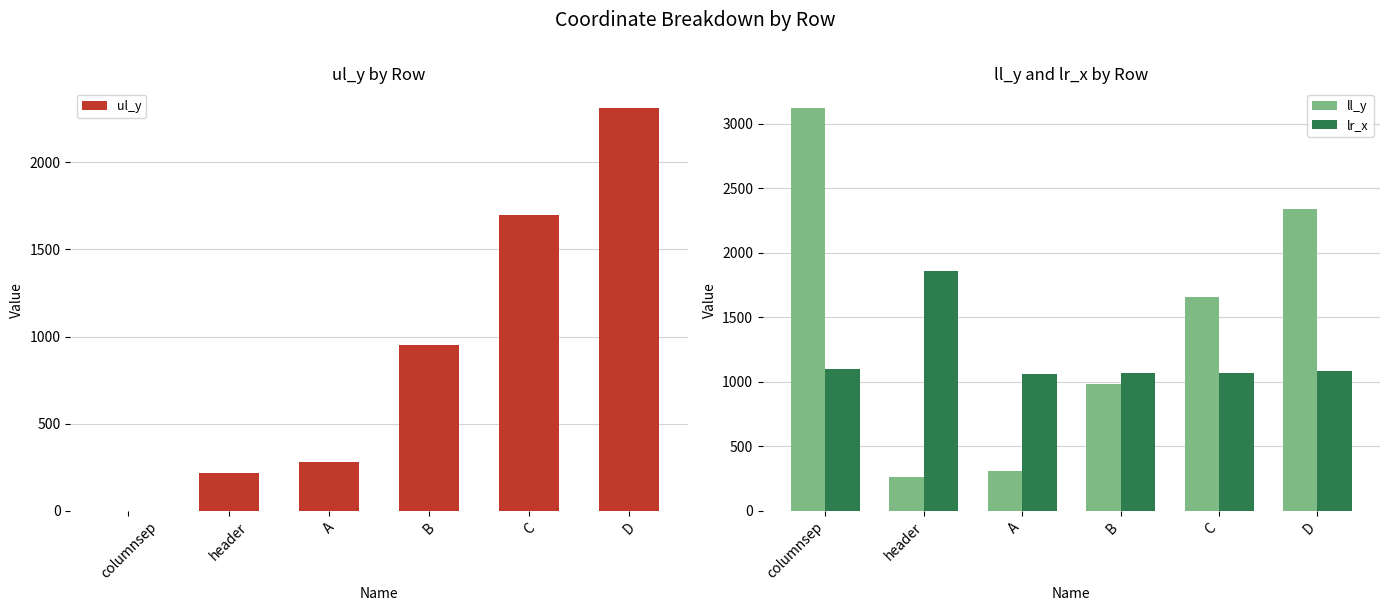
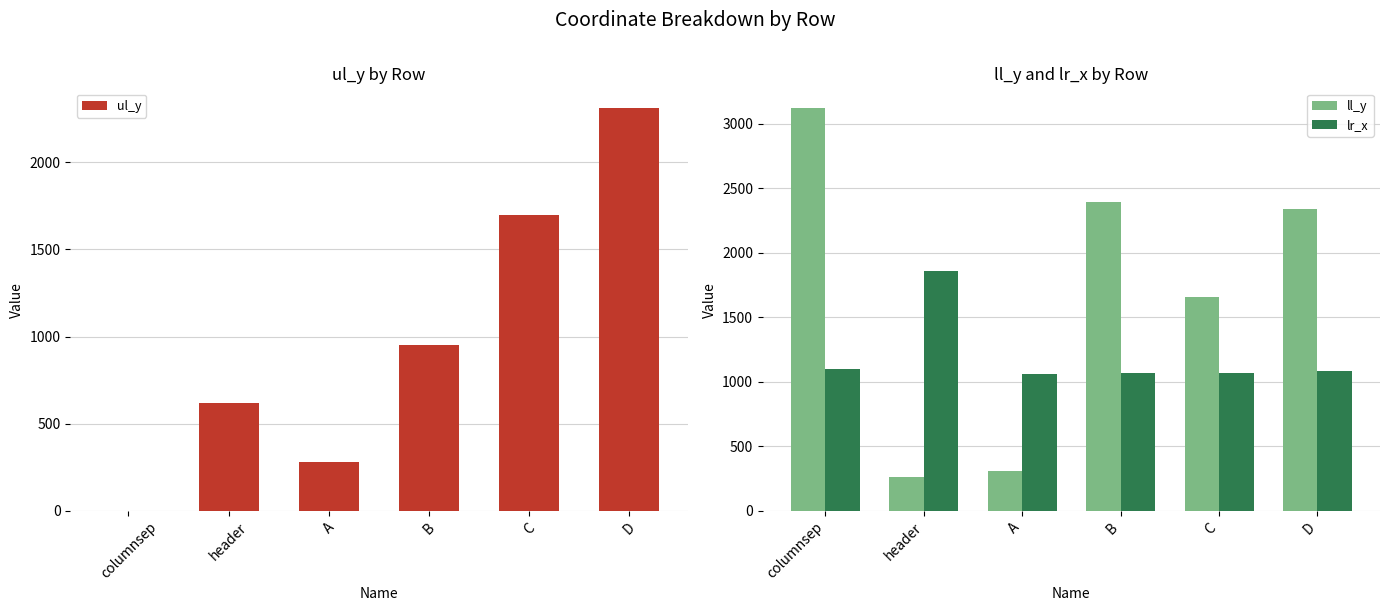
ul_y by Row, header: 220 -> 620
ll_y and lr_x by Row, ll_y, B: 980 -> 2390
